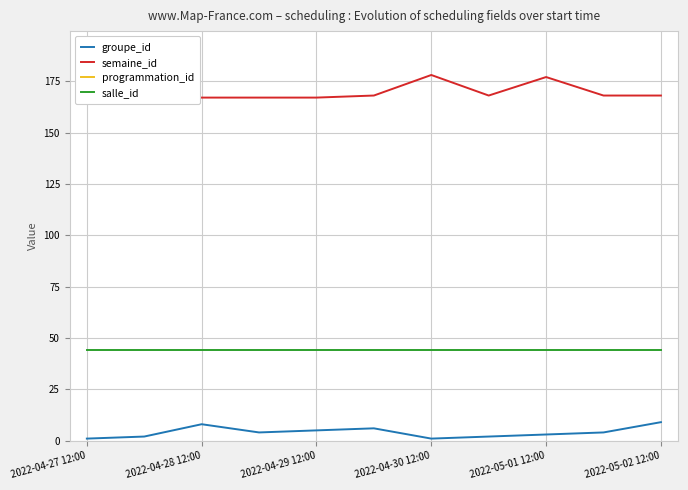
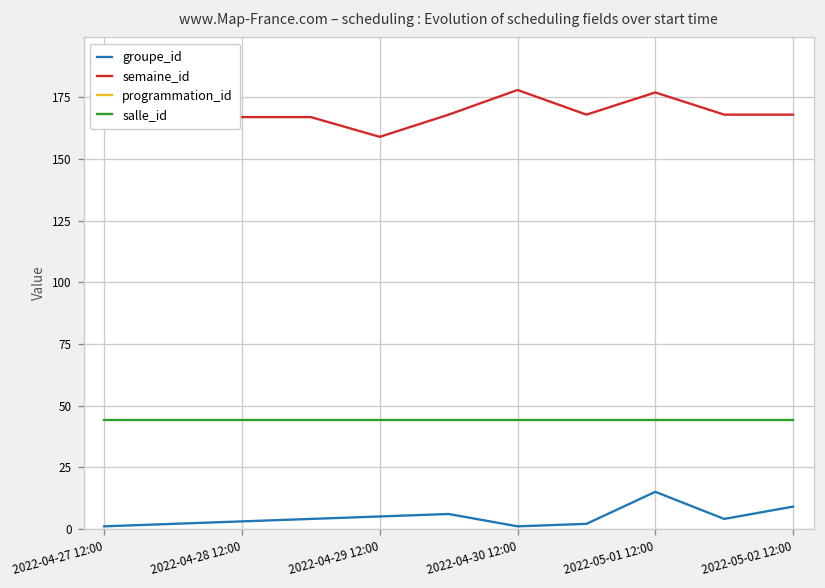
groupe_id, 2022-04-28 12:00: 8 -> 3
semaine_id, 2022-04-29 12:00: 167 -> 159
groupe_id, 2022-05-01 12:00: 3 -> 15
